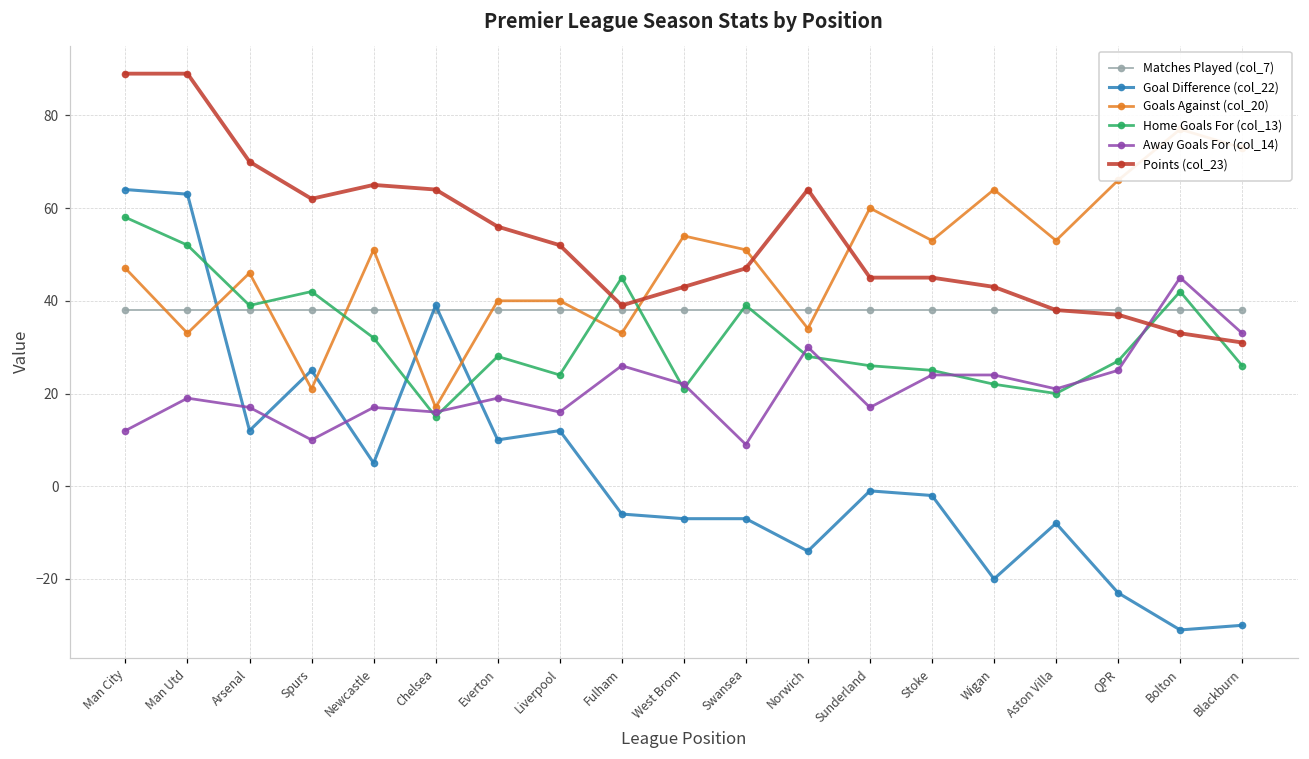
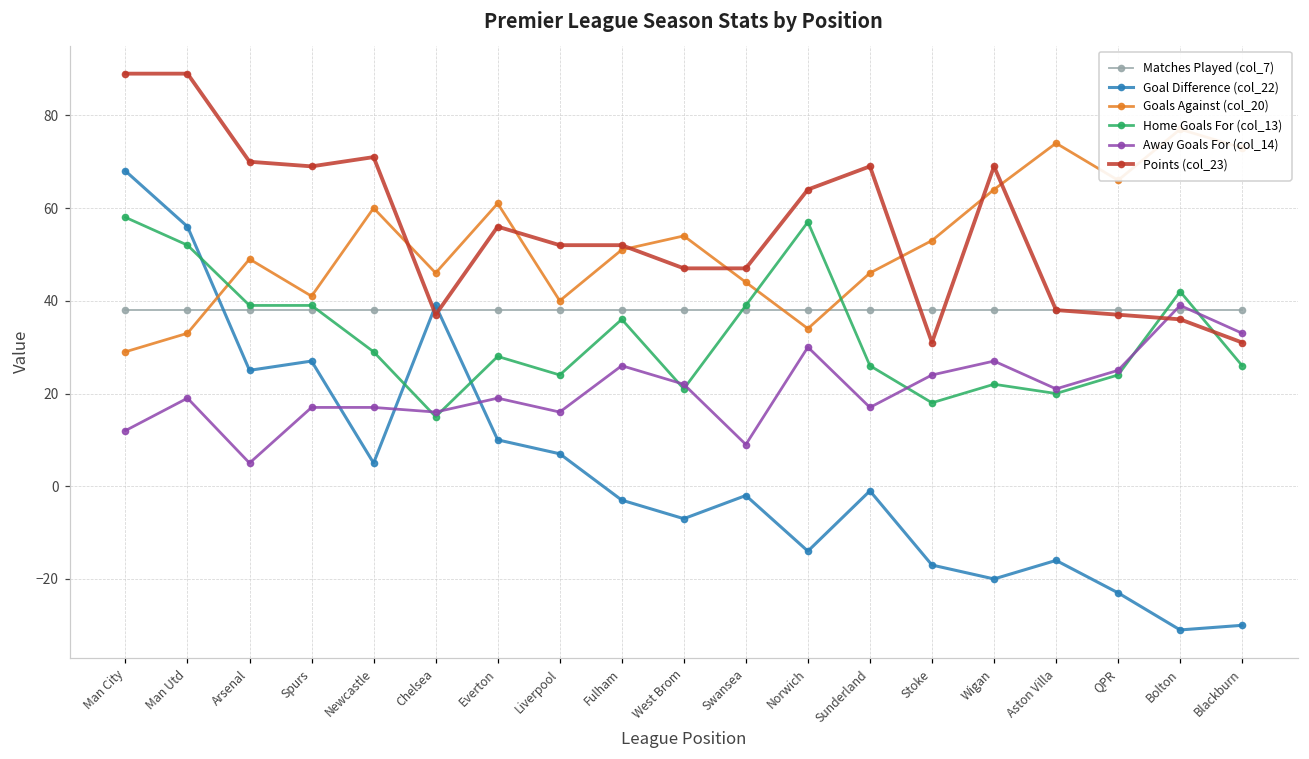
Goal Difference (col_22), Man City: 64 -> 68
Goals Against (col_20), Man City: 47 -> 29
Goal Difference (col_22), Man Utd: 63 -> 56
Goal Difference (col_22), Arsenal: 12 -> 25
Goals Against (col_20), Arsenal: 46 -> 49
Away Goals For (col_14), Arsenal: 17 -> 5
Goal Difference (col_22), Spurs: 25 -> 27
Goals Against (col_20), Spurs: 21 -> 41
Home Goals For (col_13), Spurs: 42 -> 39
Away Goals For (col_14), Spurs: 10 -> 17
Points (col_23), Spurs: 62 -> 69
Goals Against (col_20), Newcastle: 51 -> 60
Home Goals For (col_13), Newcastle: 32 -> 29
Points (col_23), Newcastle: 65 -> 71
Goals Against (col_20), Chelsea: 17 -> 46
Points (col_23), Chelsea: 64 -> 37
Goals Against (col_20), Everton: 40 -> 61
Goal Difference (col_22), Liverpool: 12 -> 7
Goal Difference (col_22), Fulham: -6 -> -3
Goals Against (col_20), Fulham: 33 -> 51
Home Goals For (col_13), Fulham: 45 -> 36
Points (col_23), Fulham: 39 -> 52
Points (col_23), West Brom: 43 -> 47
Goal Difference (col_22), Swansea: -7 -> -2
Goals Against (col_20), Swansea: 51 -> 44
Home Goals For (col_13), Norwich: 28 -> 57
Goals Against (col_20), Sunderland: 60 -> 46
Points (col_23), Sunderland: 45 -> 69
Goal Difference (col_22), Stoke: -2 -> -17
Home Goals For (col_13), Stoke: 25 -> 18
Points (col_23), Stoke: 45 -> 31
Away Goals For (col_14), Wigan: 24 -> 27
Points (col_23), Wigan: 43 -> 69
Goal Difference (col_22), Aston Villa: -8 -> -16
Goals Against (col_20), Aston Villa: 53 -> 74
Home Goals For (col_13), QPR: 27 -> 24
Away Goals For (col_14), Bolton: 45 -> 39
Points (col_23), Bolton: 33 -> 36
